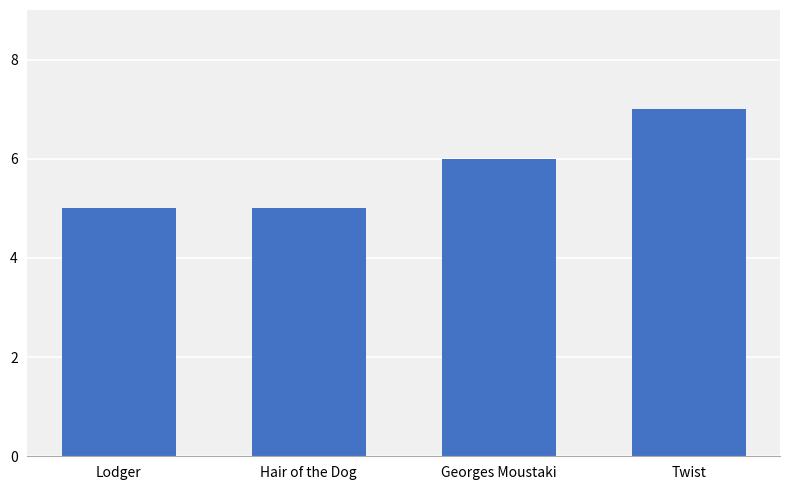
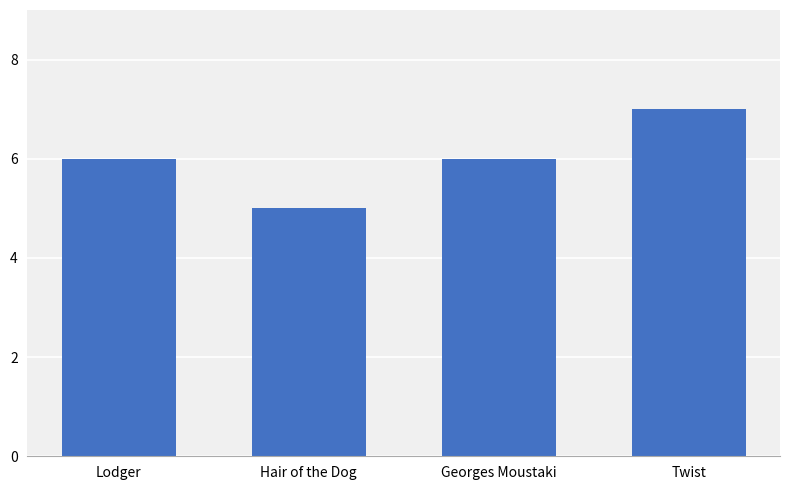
Lodger: 5 -> 6
